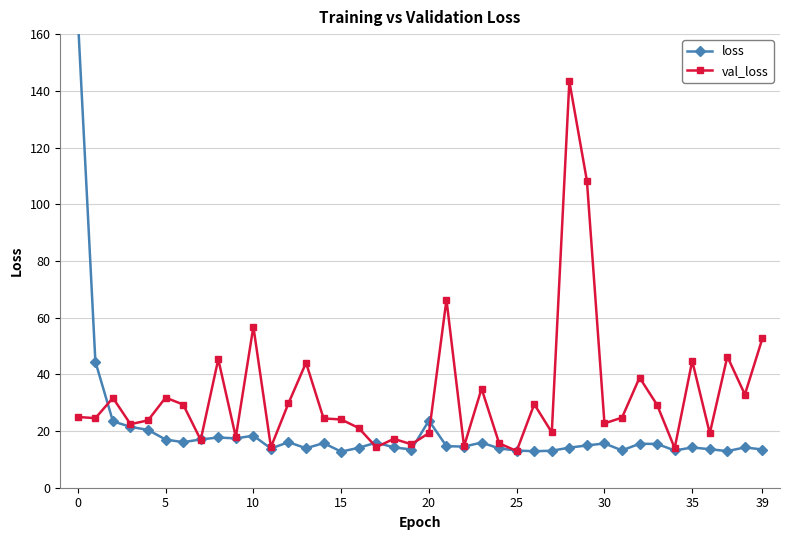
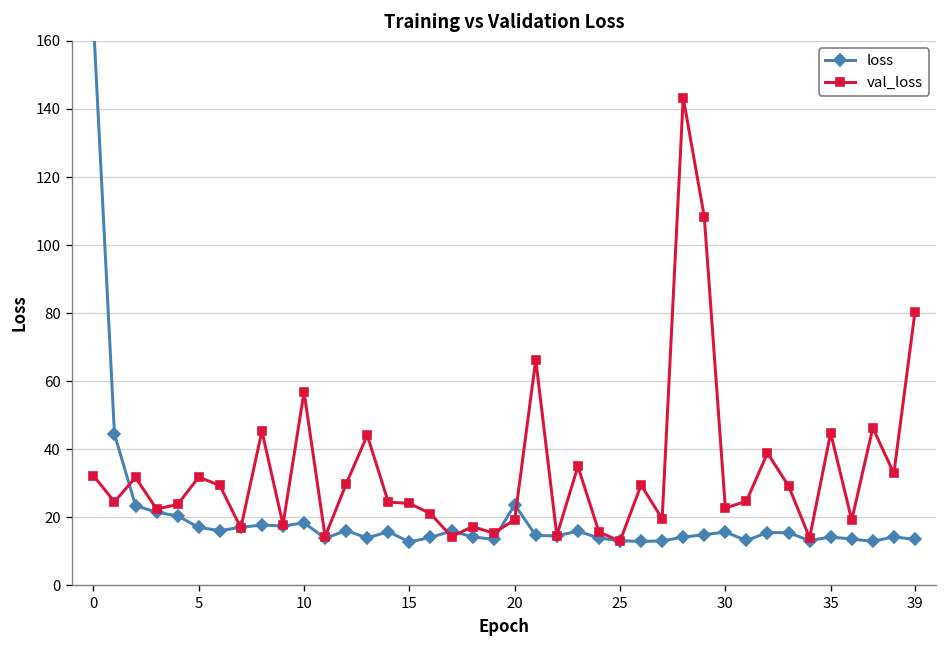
val_loss, 0: 25 -> 32
val_loss, 39: 53 -> 80
